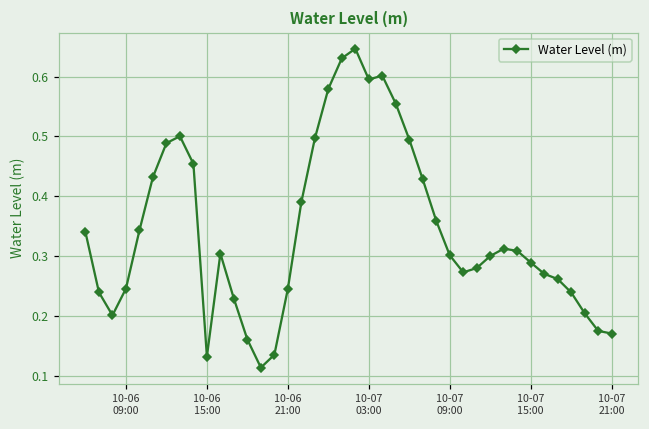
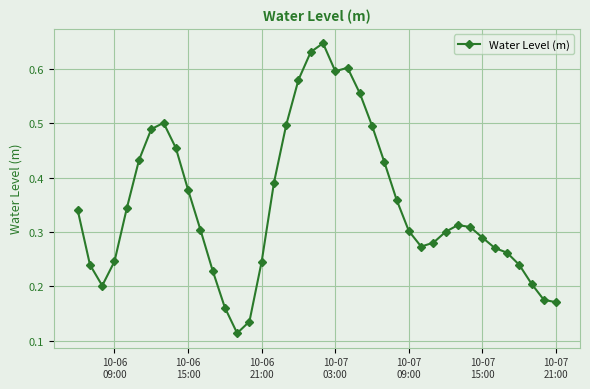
10-06 15:00: 0.13 -> 0.38
